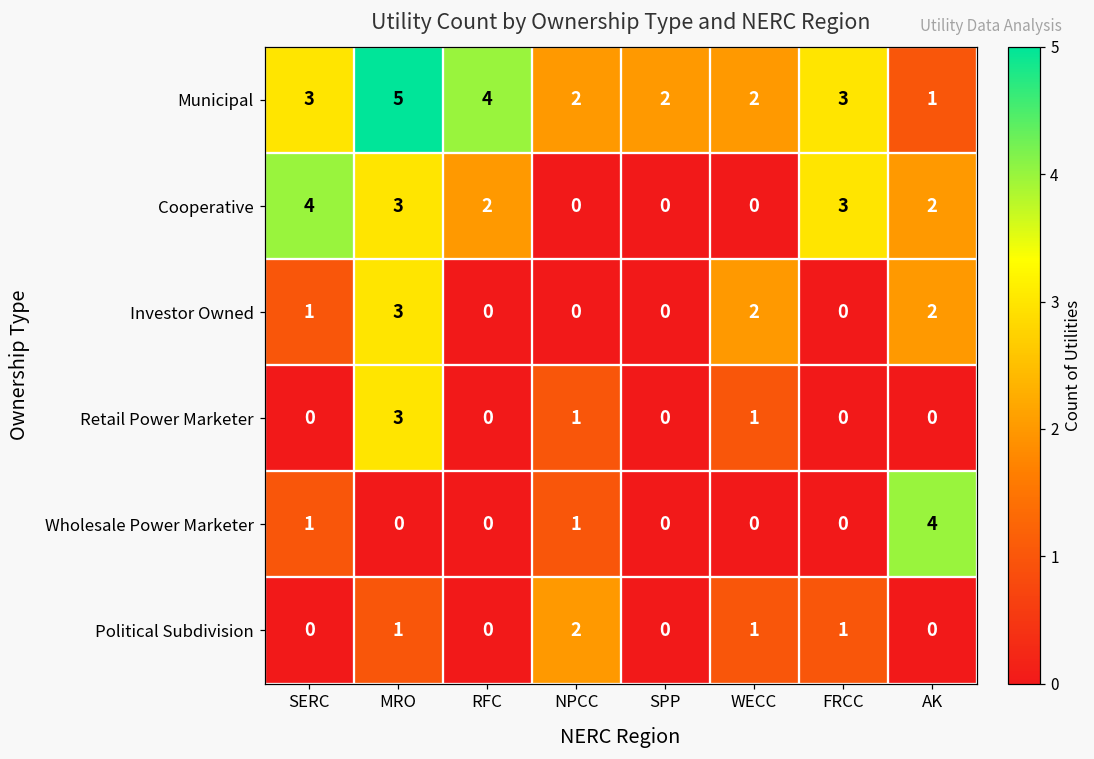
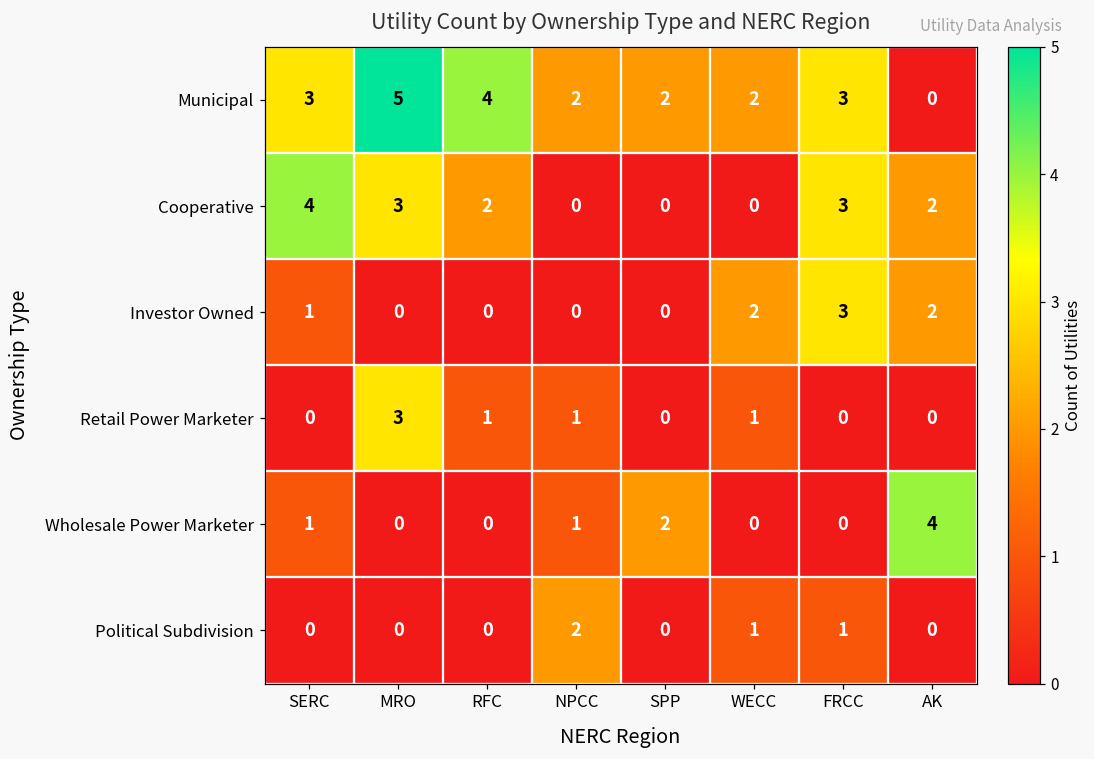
Municipal, AK: 1 -> 0
Investor Owned, MRO: 3 -> 0
Investor Owned, FRCC: 0 -> 3
Retail Power Marketer, RFC: 0 -> 1
Wholesale Power Marketer, SPP: 0 -> 2
Political Subdivision, MRO: 1 -> 0
